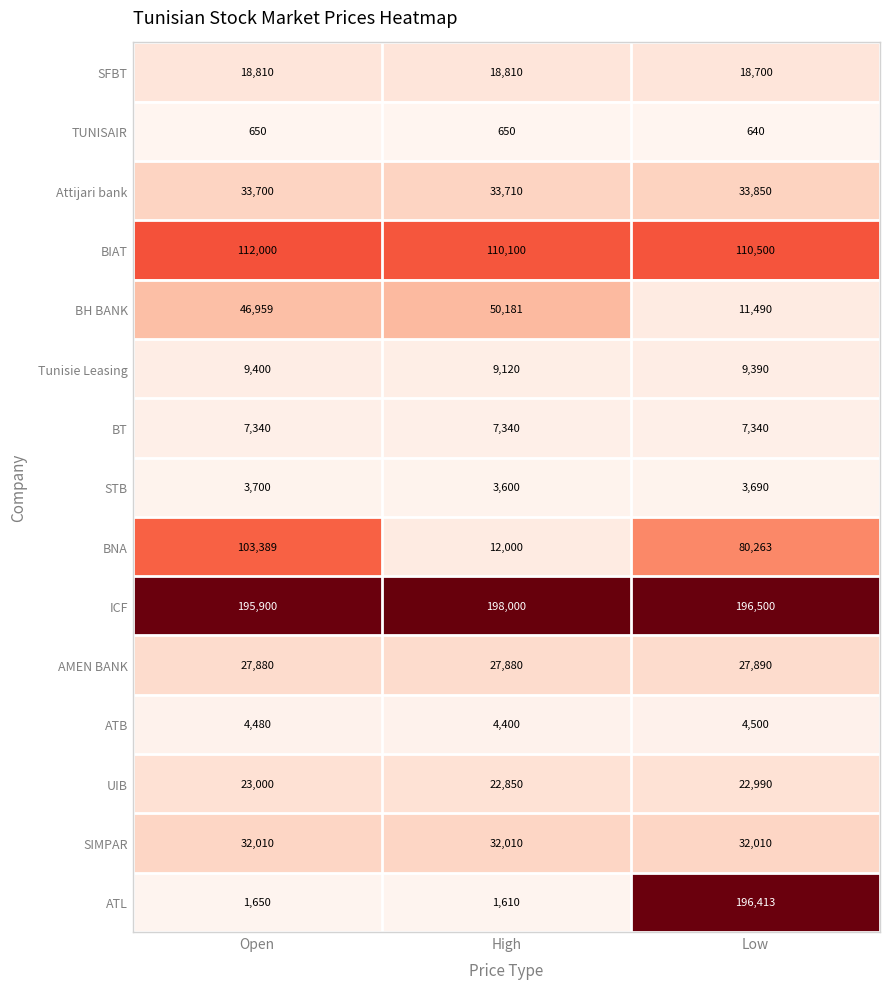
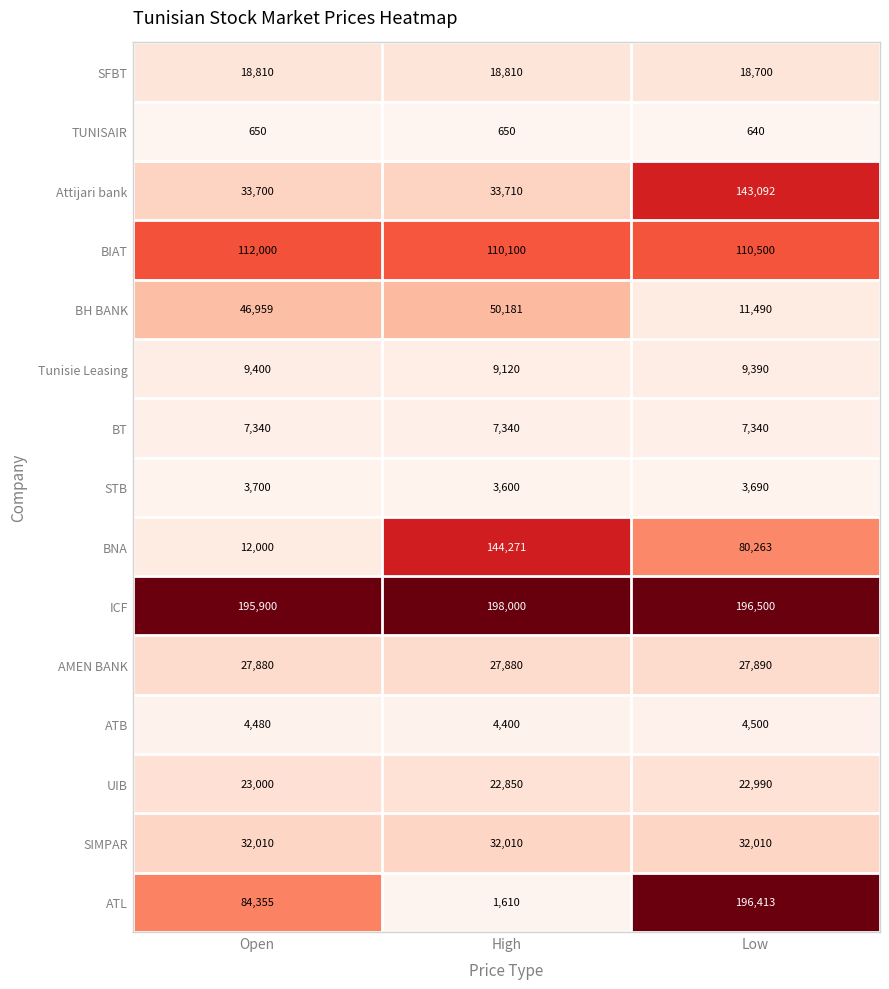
Attijari bank, Low: 33,850 -> 143,092
BNA, Open: 103,389 -> 12,000
BNA, High: 12,000 -> 144,271
ATL, Open: 1,650 -> 84,355
